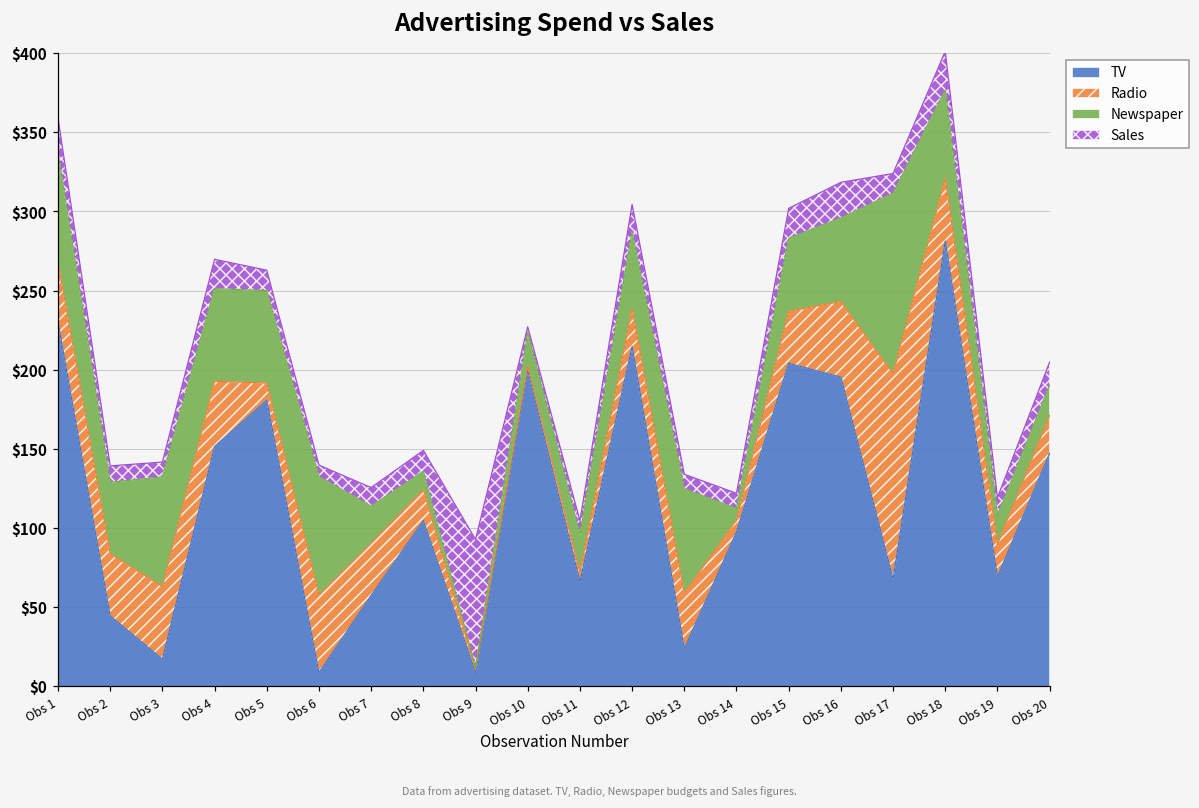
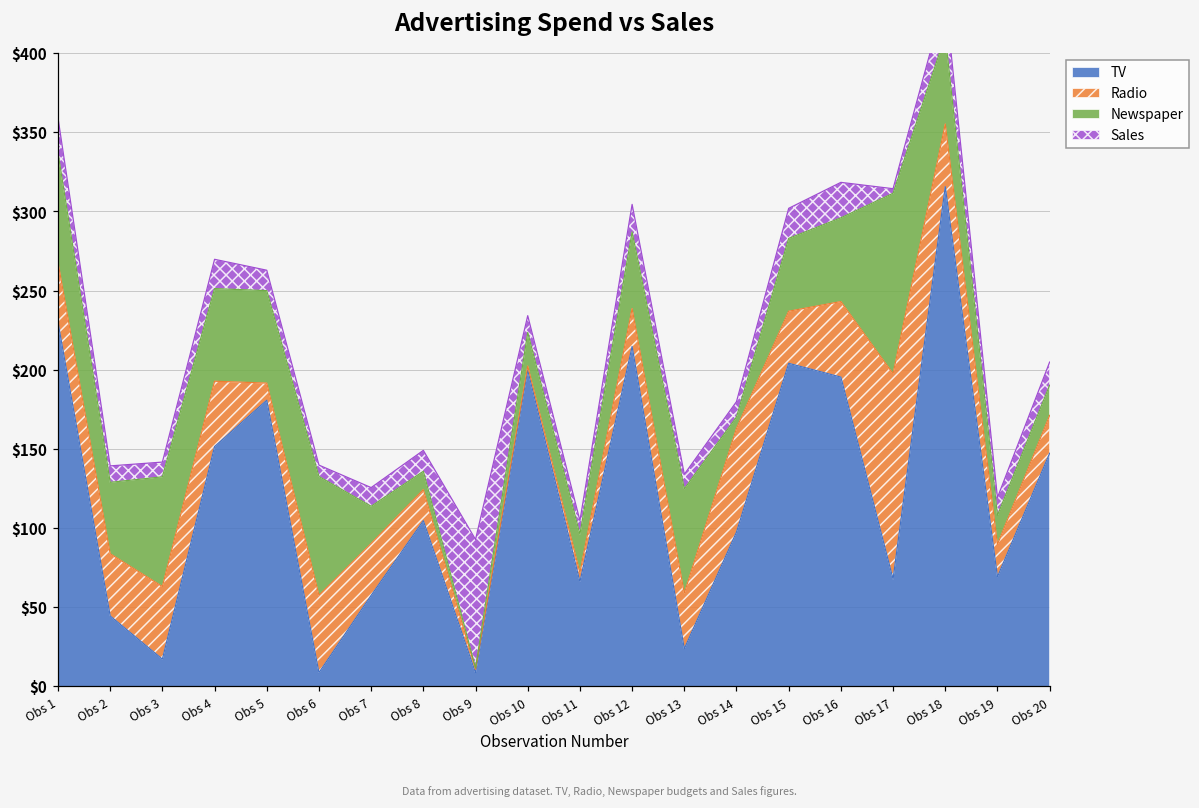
Sales, Obs 10: $4 -> $11
Radio, Obs 14: $8 -> $66
Sales, Obs 17: $13 -> $3
TV, Obs 18: $281 -> $316
